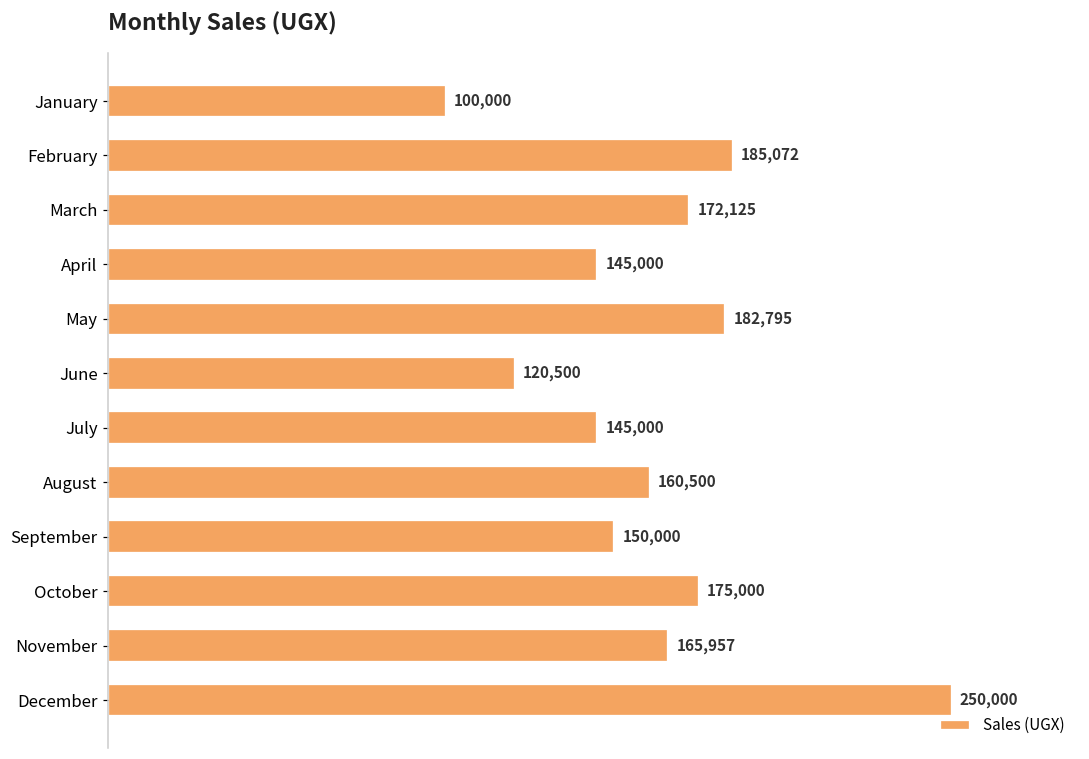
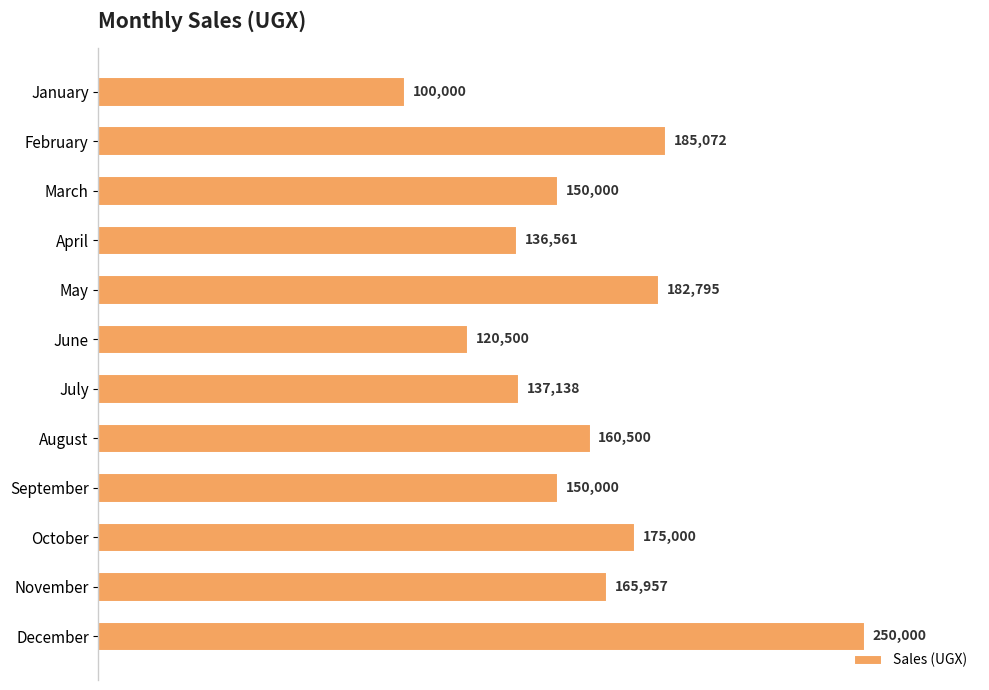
March: 172,125 -> 150,000
April: 145,000 -> 136,561
July: 145,000 -> 137,138
